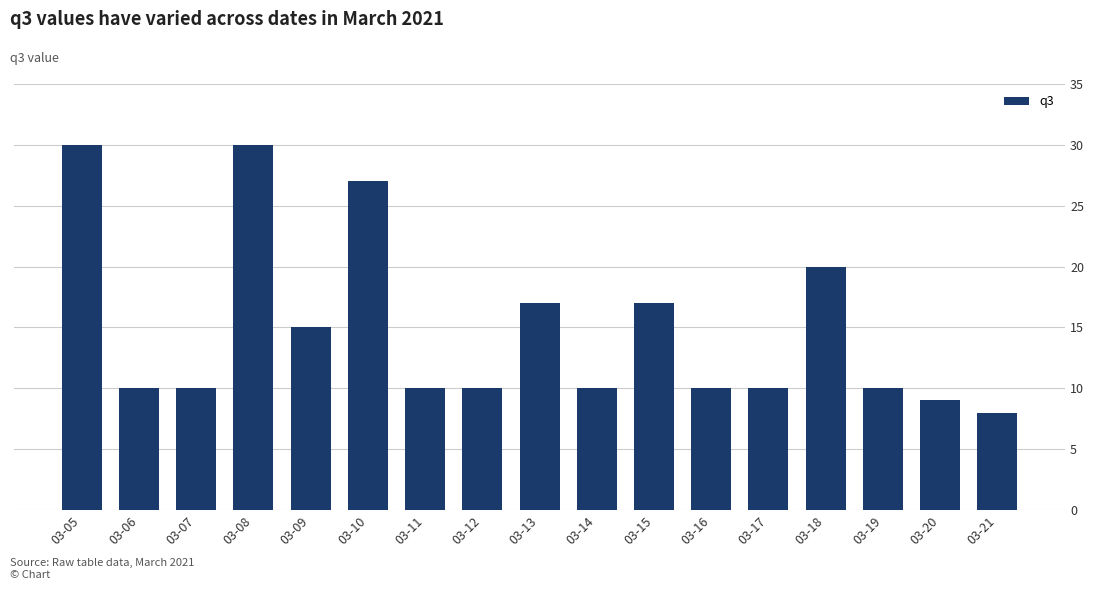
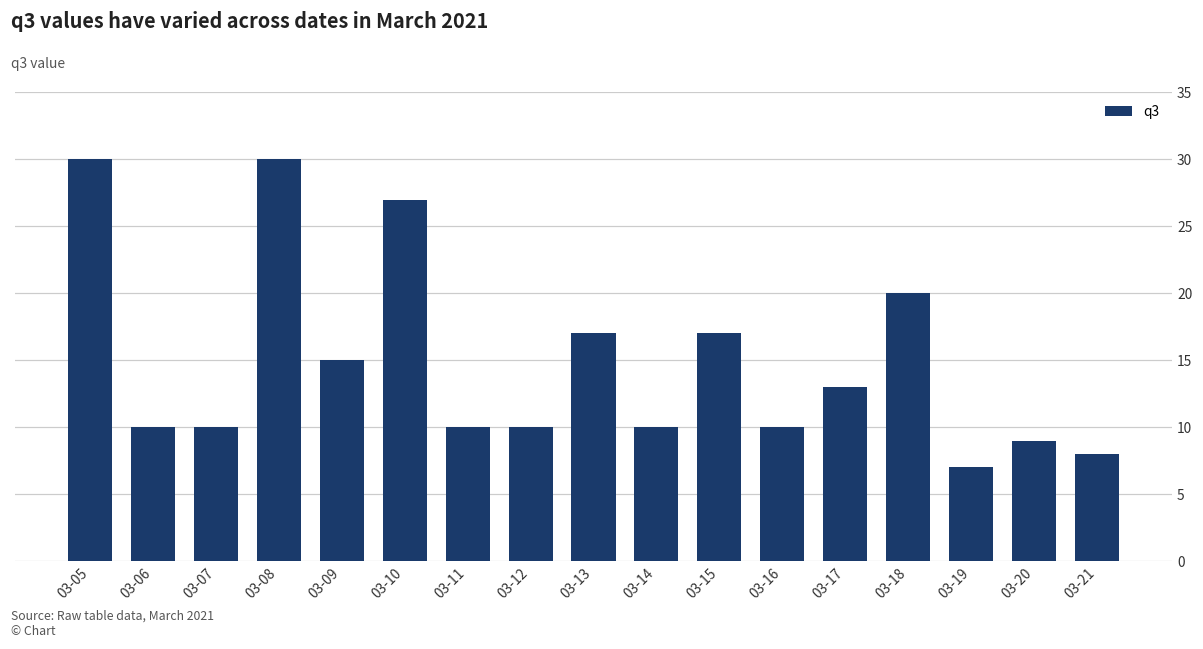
03-17: 10 -> 13
03-19: 10 -> 7
